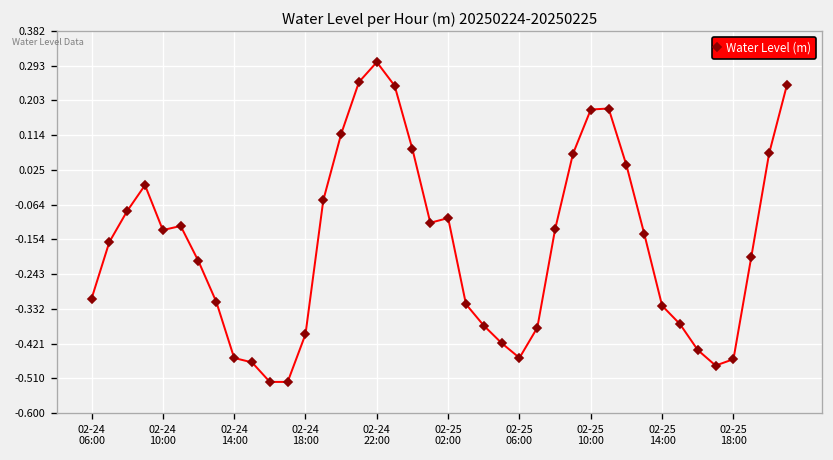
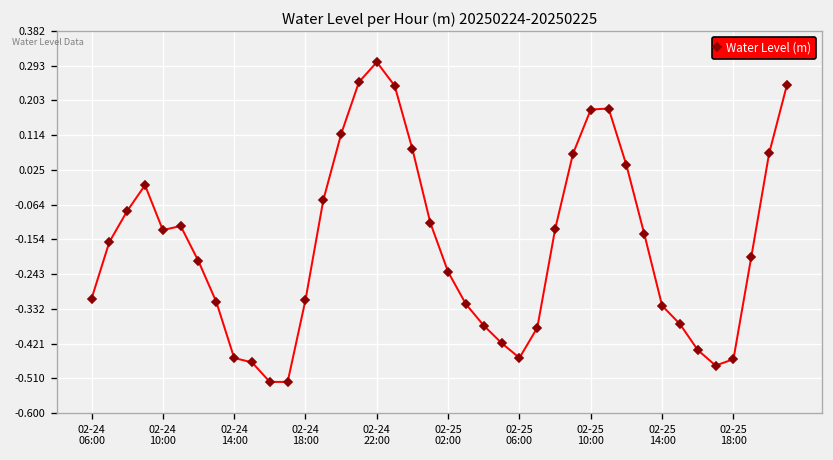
02-24 18:00: -0.40 -> -0.31
02-25 02:00: -0.10 -> -0.24
